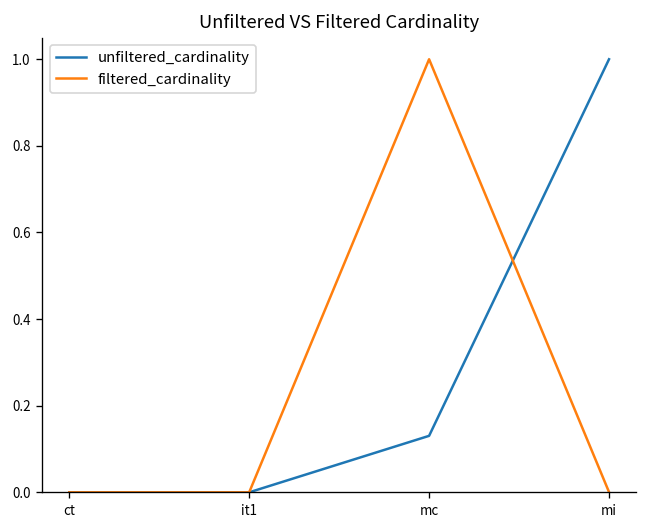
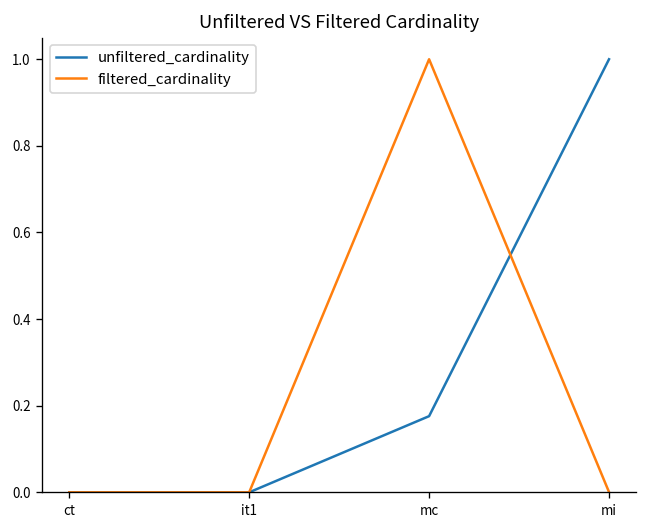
unfiltered_cardinality, mc: 0.13 -> 0.18
